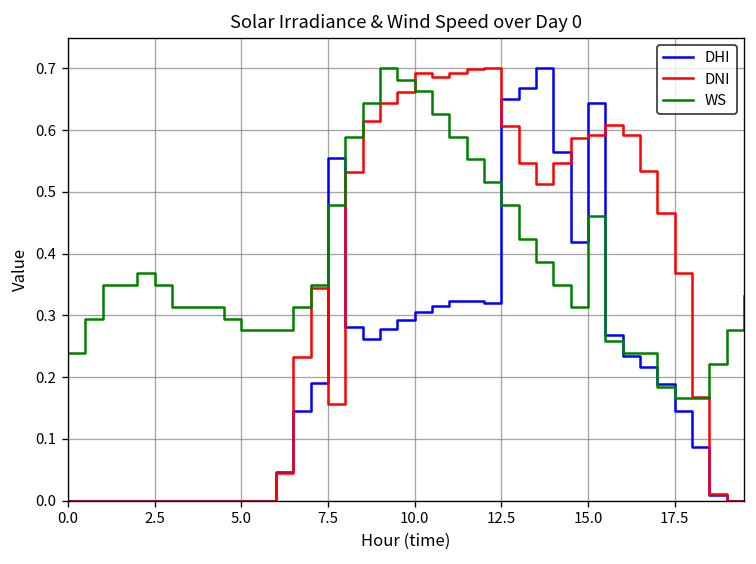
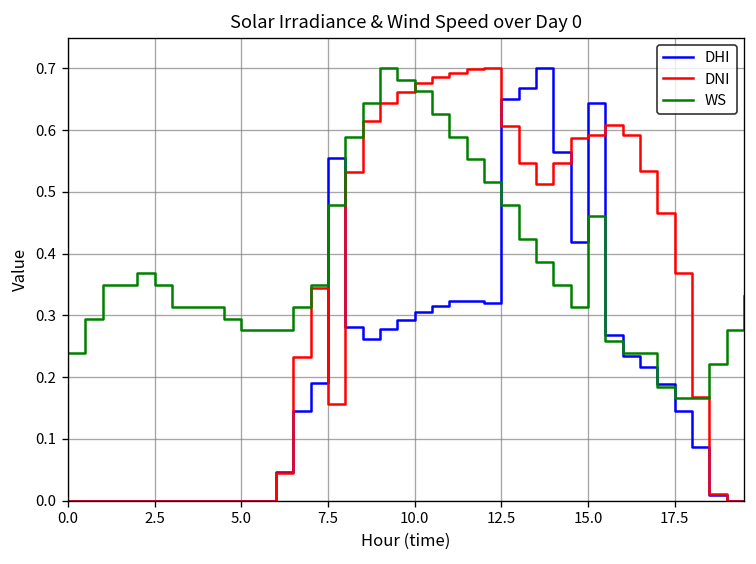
DNI, 10.0: 0.69 -> 0.68
